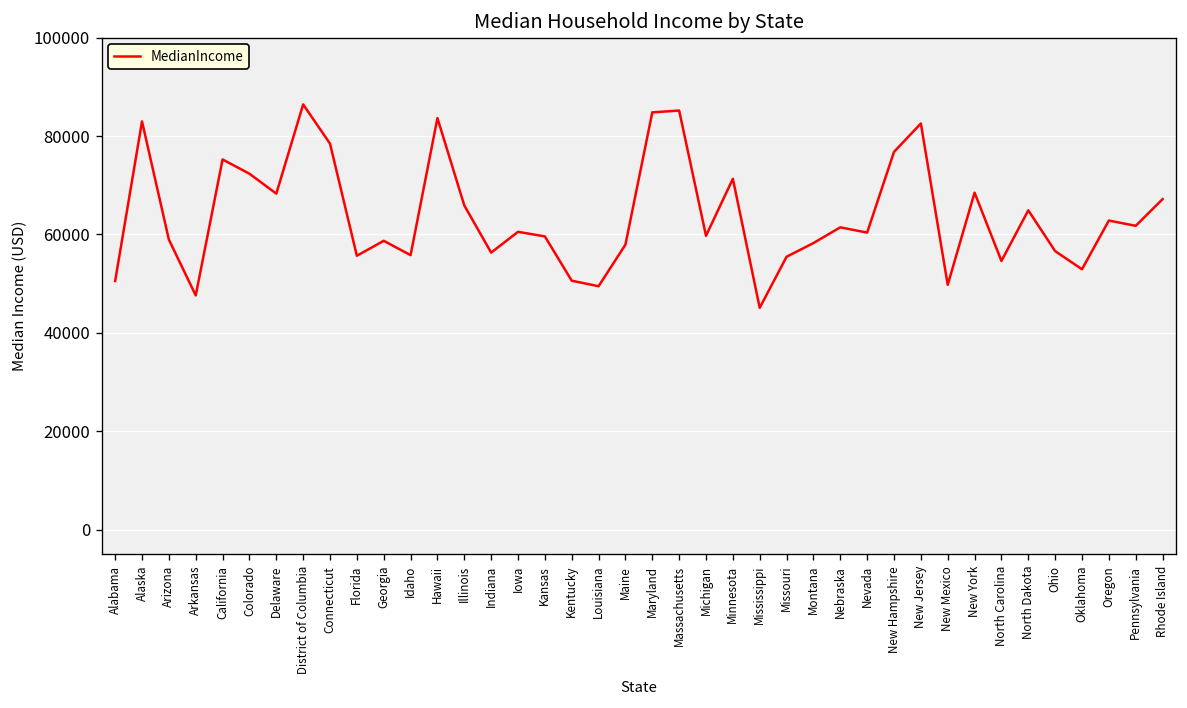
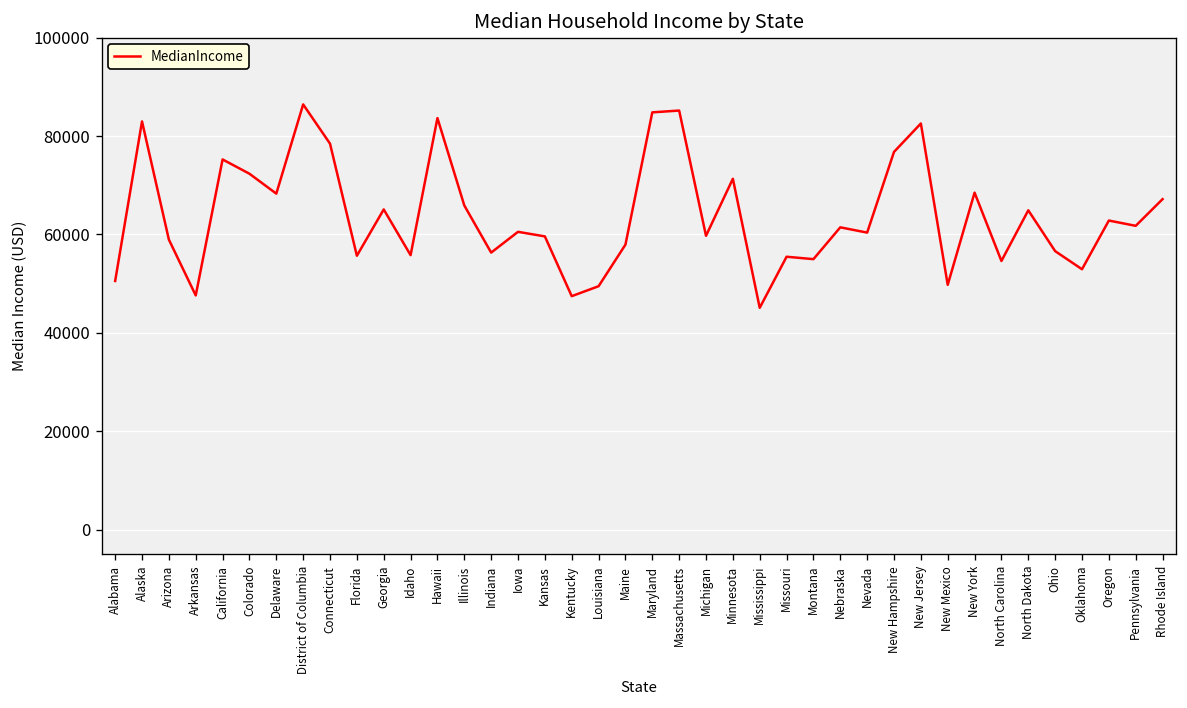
Georgia: 59000 -> 65000
Kentucky: 51000 -> 47000
Montana: 58000 -> 55000
